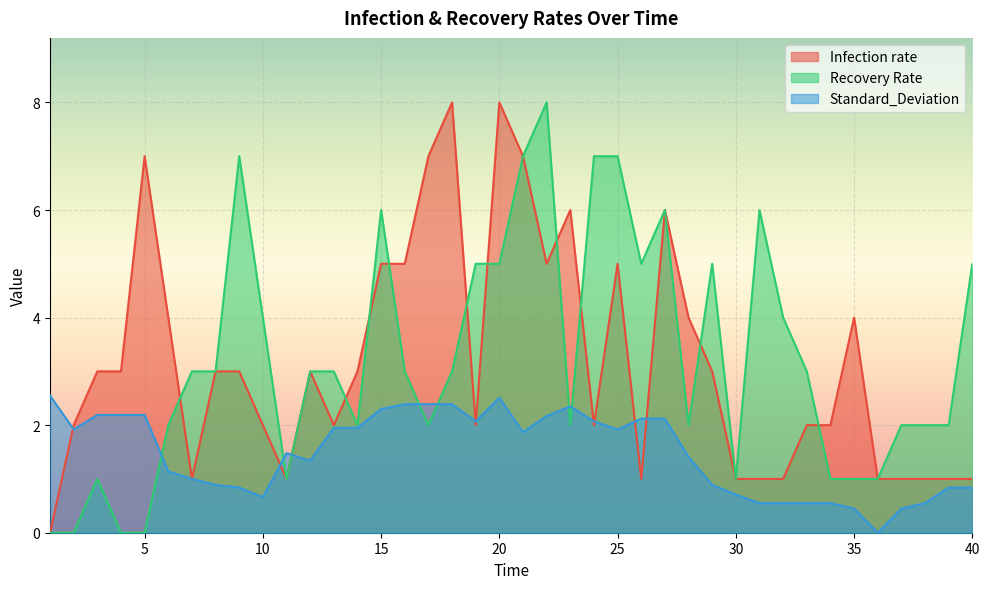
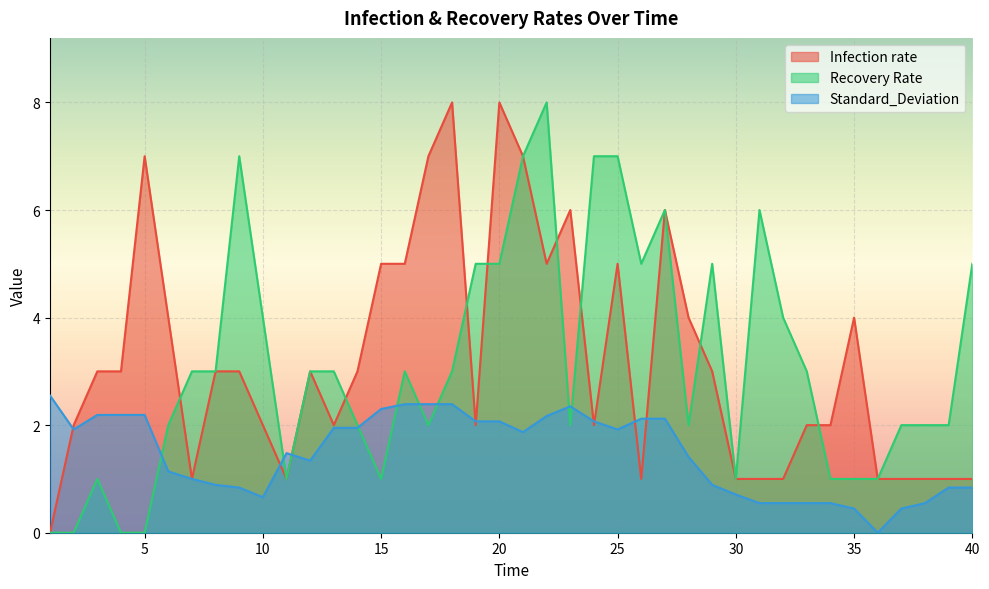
Recovery Rate, 15: 6 -> 1
Standard_Deviation, 20: 2.5 -> 2.1
